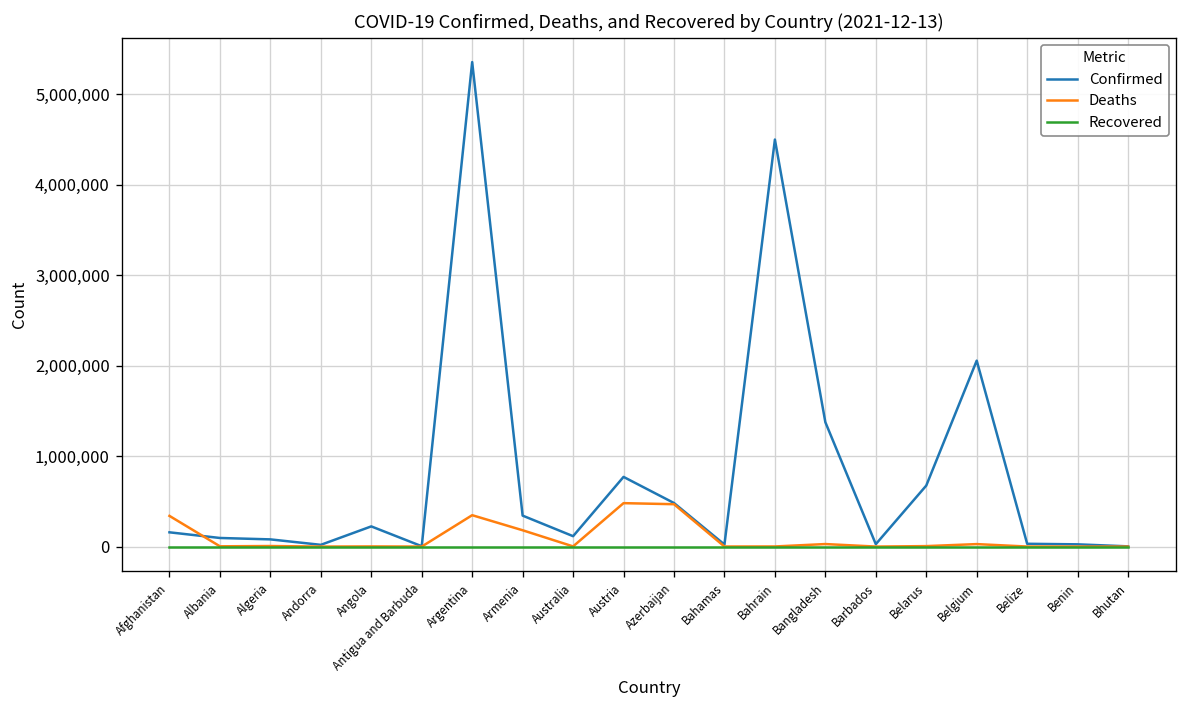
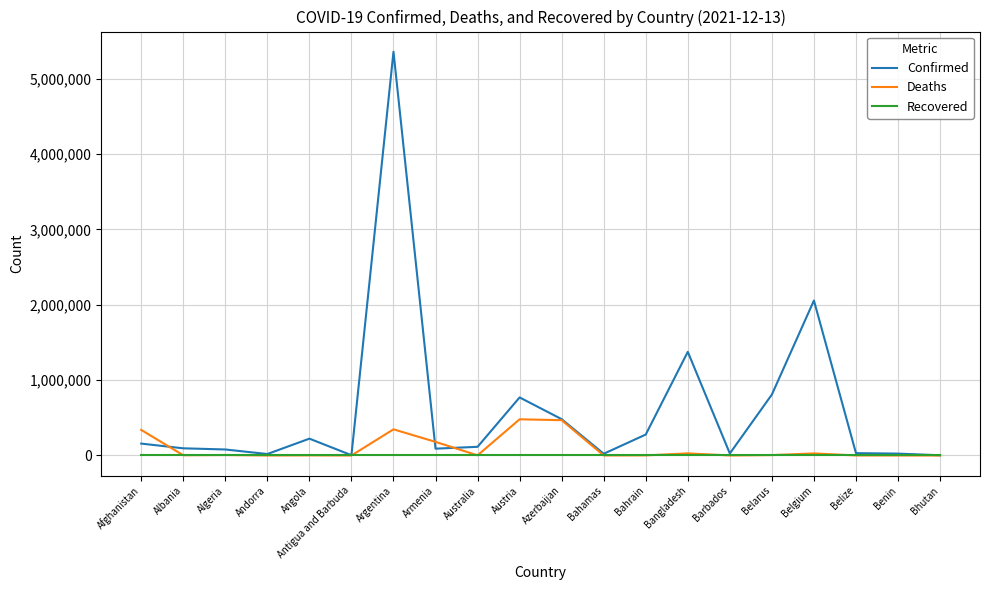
Confirmed, Armenia: 300,000 -> 100,000
Confirmed, Bahrain: 4,500,000 -> 300,000
Confirmed, Belarus: 700,000 -> 800,000
